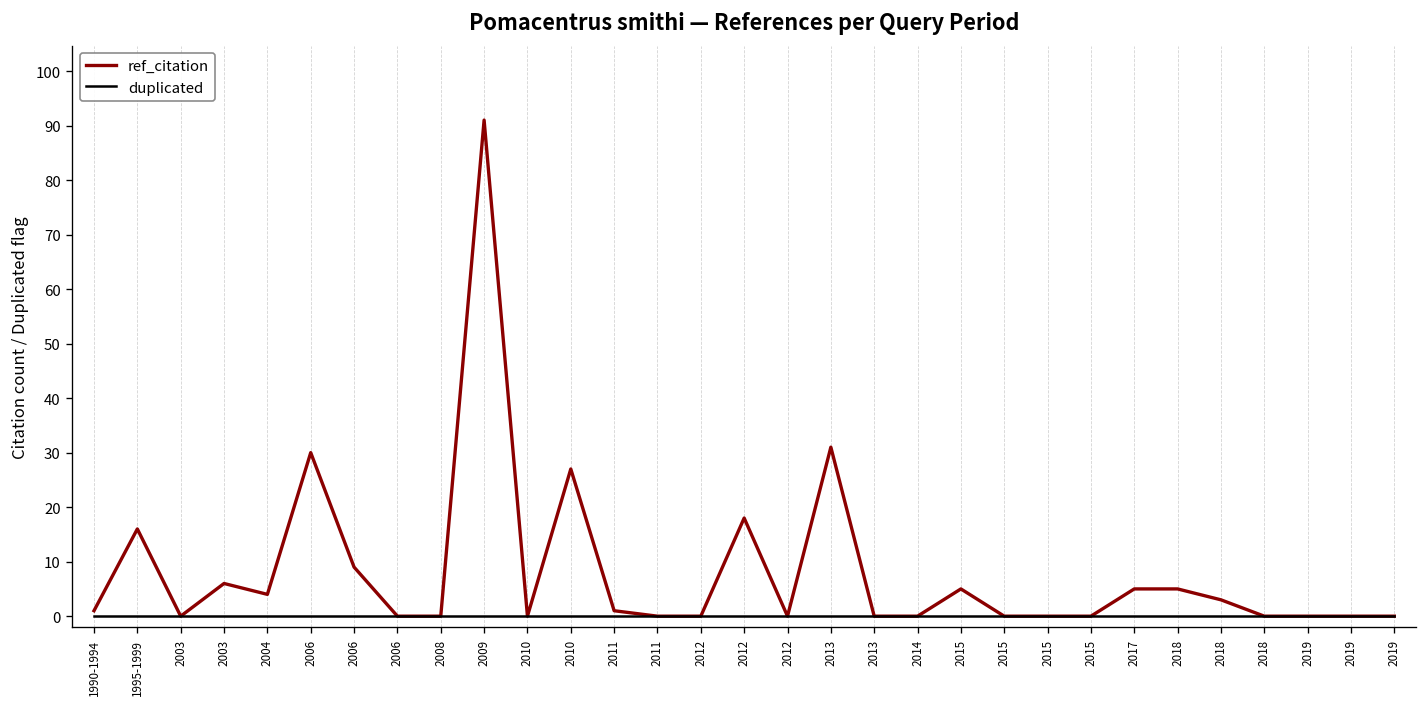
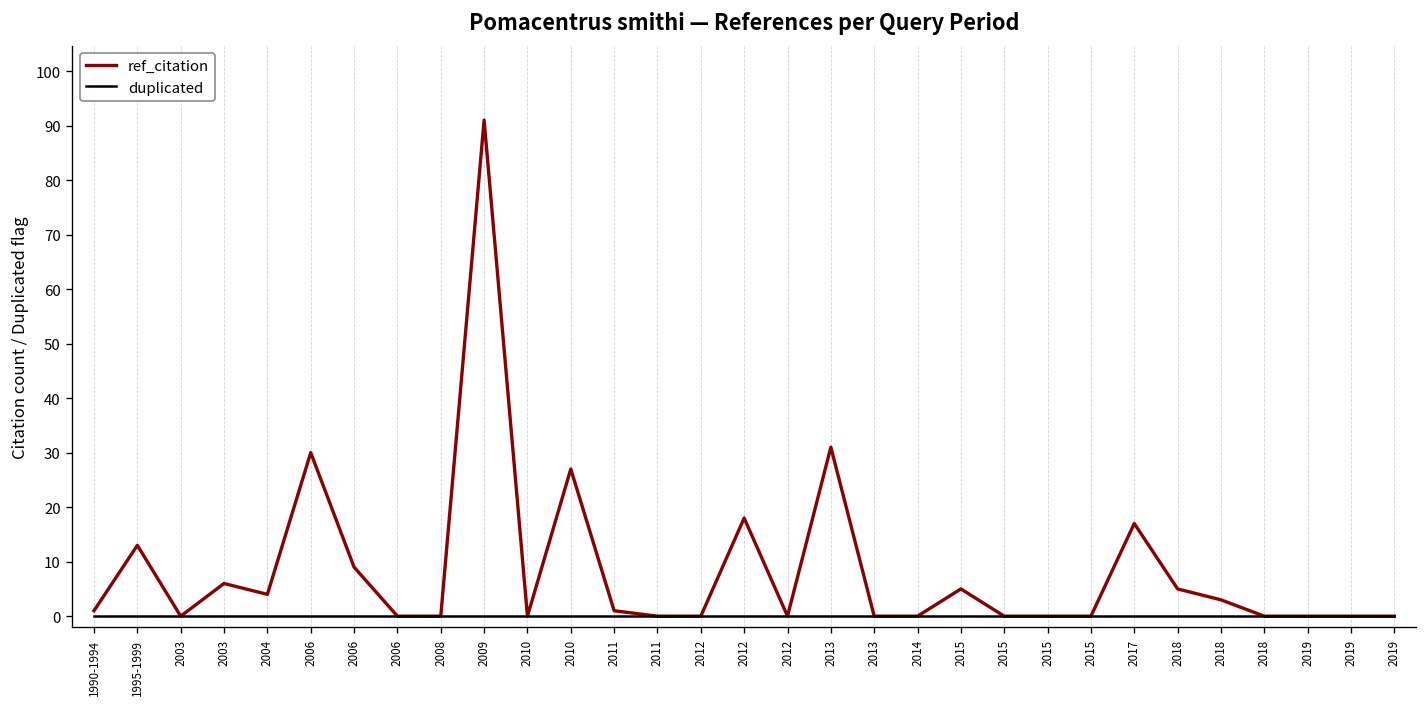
ref_citation, 1995-1999: 16 -> 13
ref_citation, 2017: 5 -> 17
